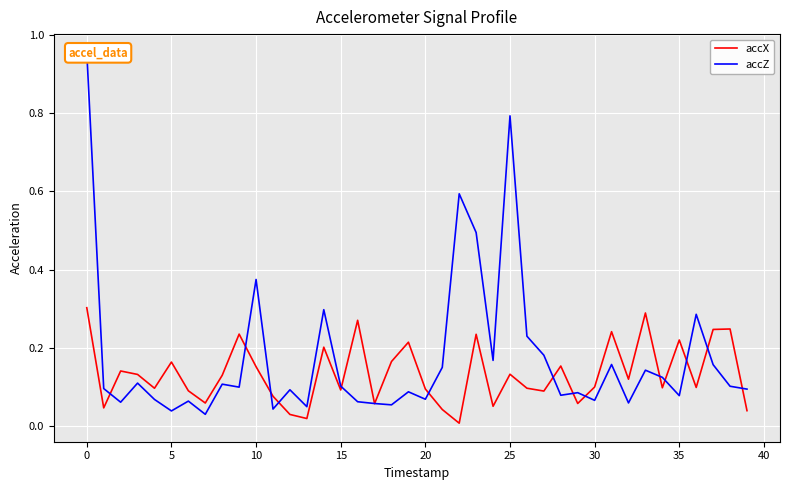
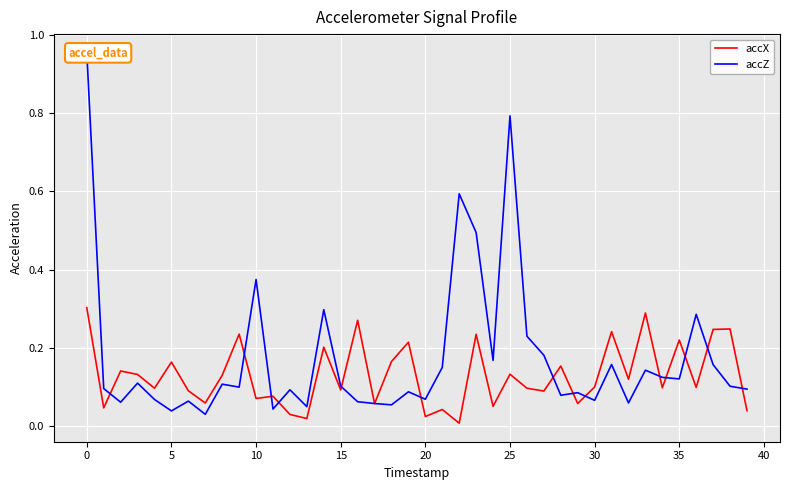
accX, 10: 0.15 -> 0.07
accX, 20: 0.10 -> 0.02
accZ, 35: 0.08 -> 0.12
